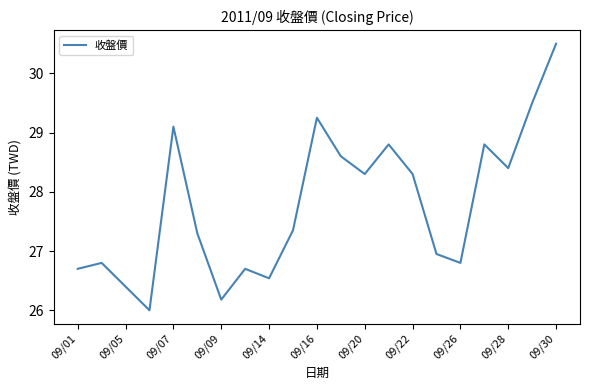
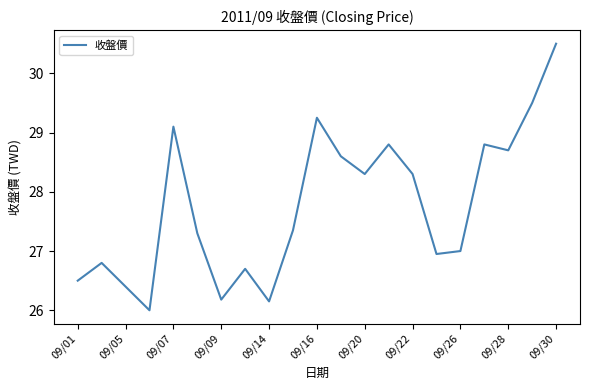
09/01: 26.7 -> 26.5
09/14: 26.5 -> 26.2
09/26: 26.8 -> 27.0
09/28: 28.4 -> 28.7
